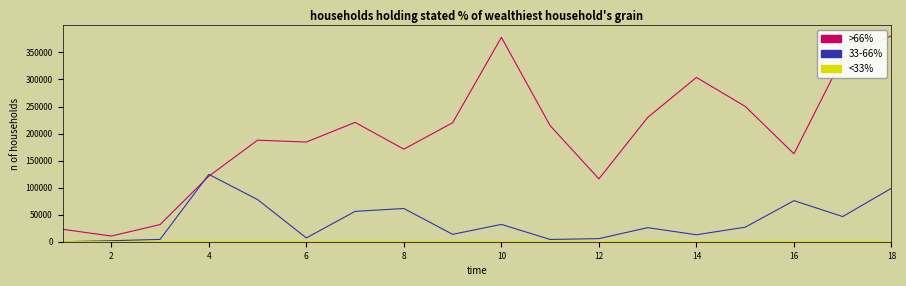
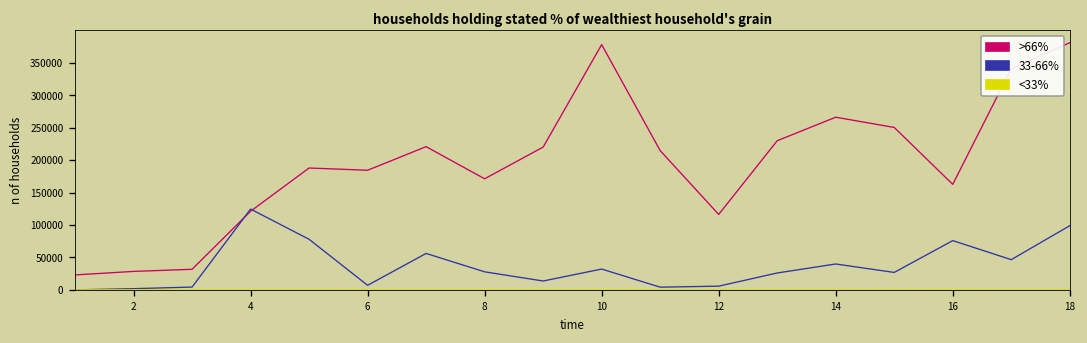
>66%, 2: 10000 -> 30000
33-66%, 8: 60000 -> 30000
>66%, 14: 300000 -> 270000
33-66%, 14: 10000 -> 40000
